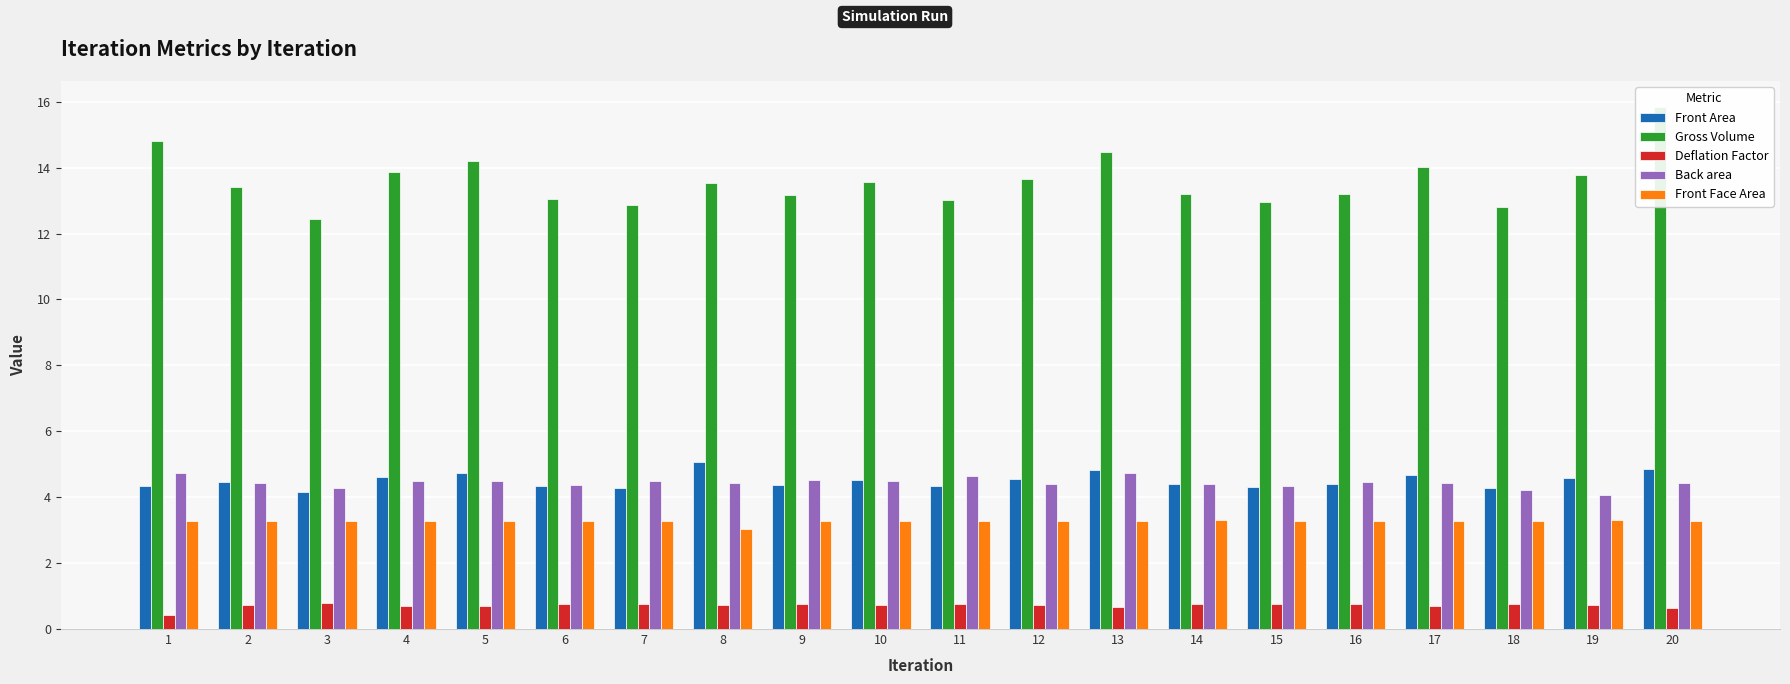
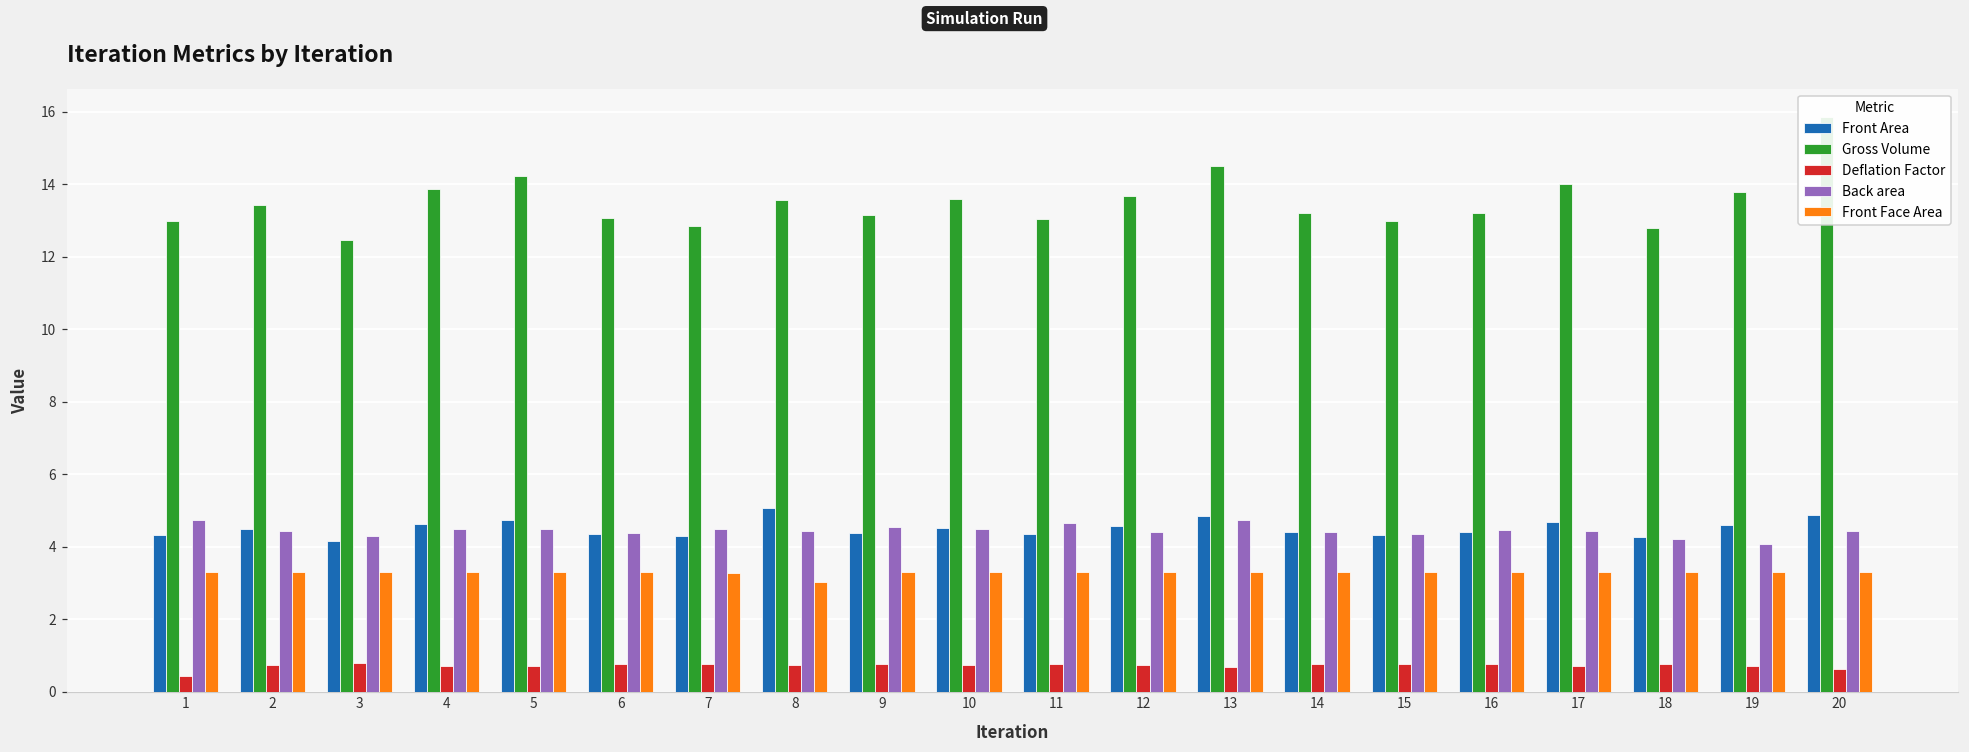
Gross Volume, 1: 14.8 -> 13.0
